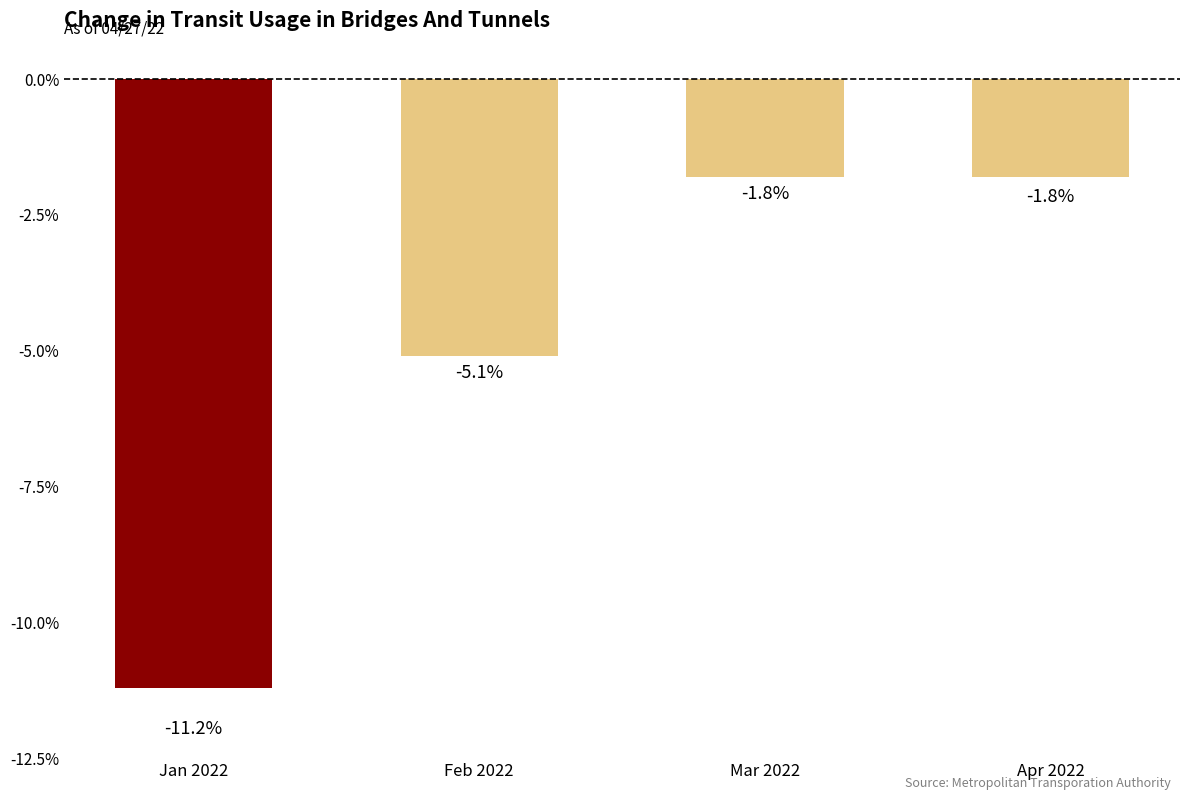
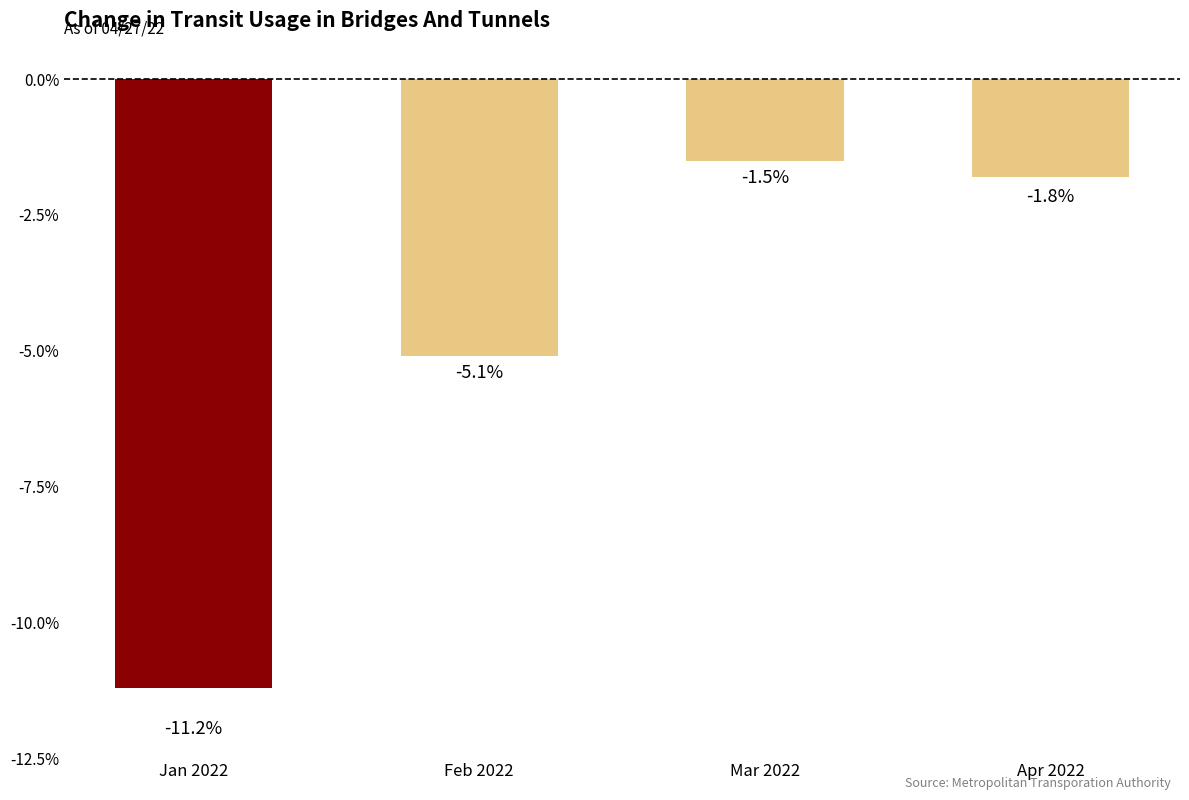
Mar 2022: -1.8% -> -1.5%
